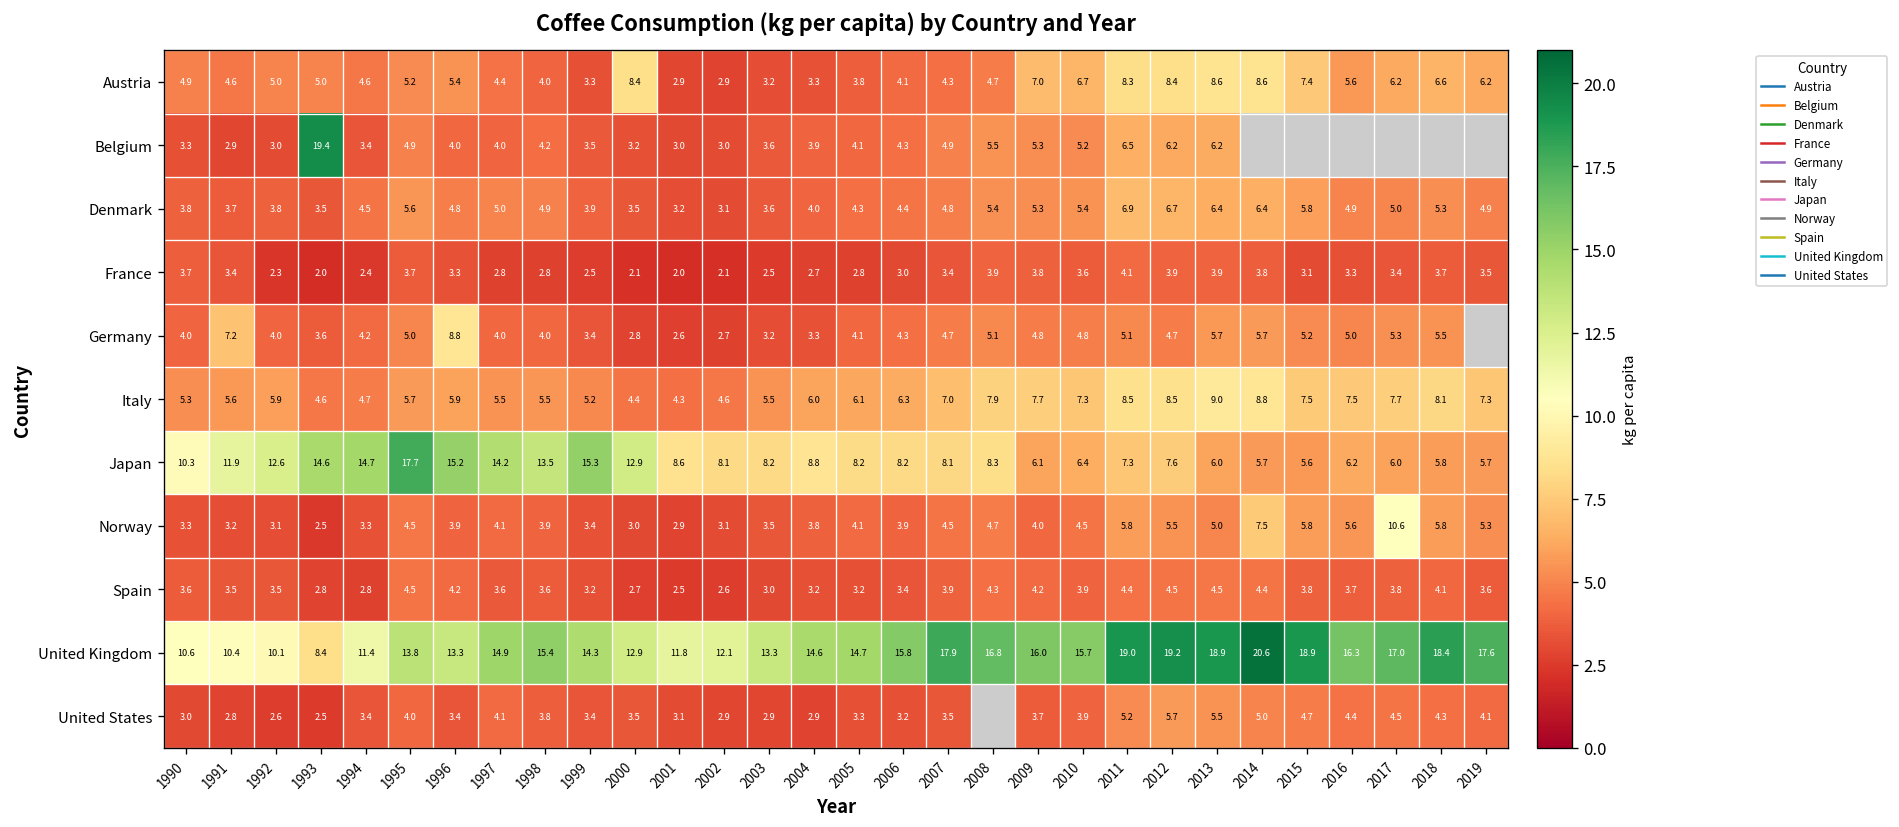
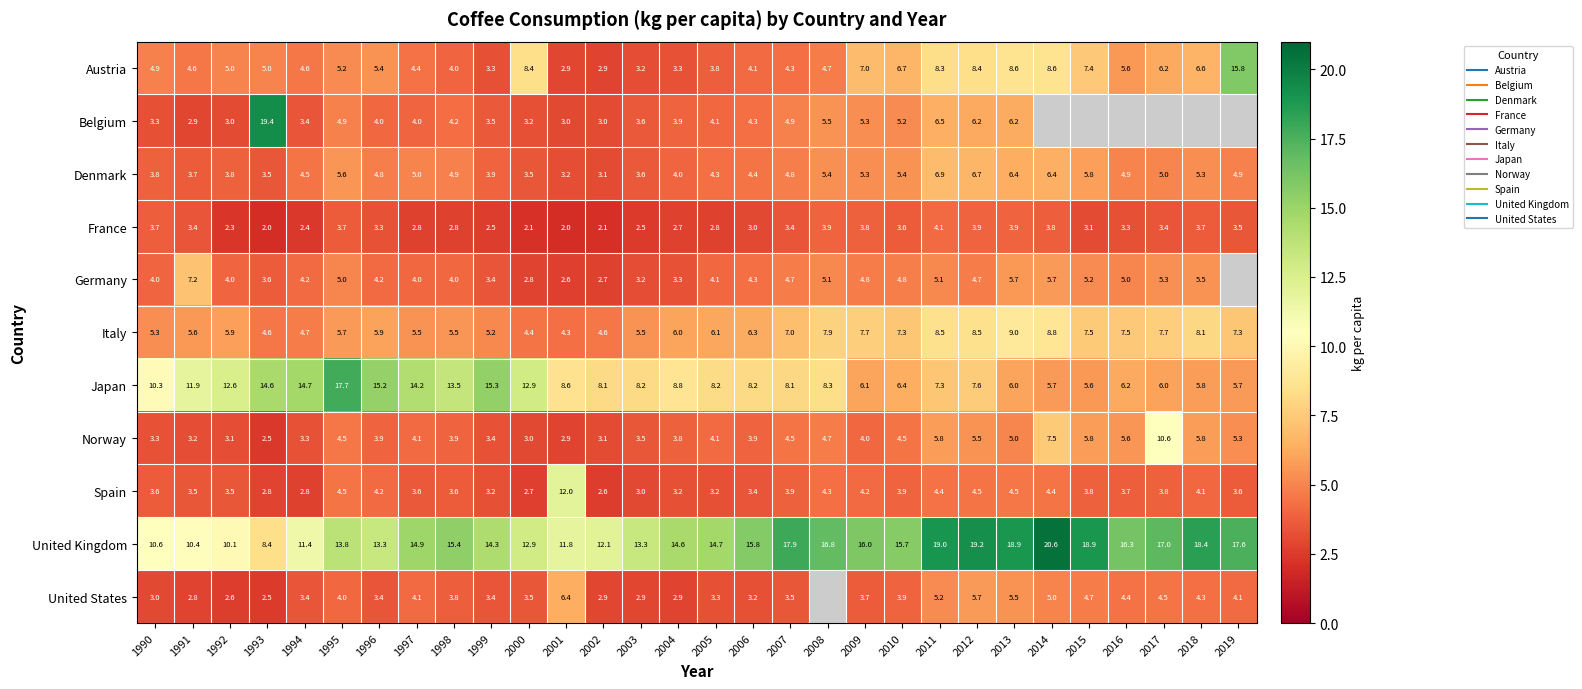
Austria, 2019: 6.2 -> 15.8
Germany, 1996: 8.8 -> 4.2
Spain, 2001: 2.5 -> 12.0
United States, 2001: 3.1 -> 6.4
